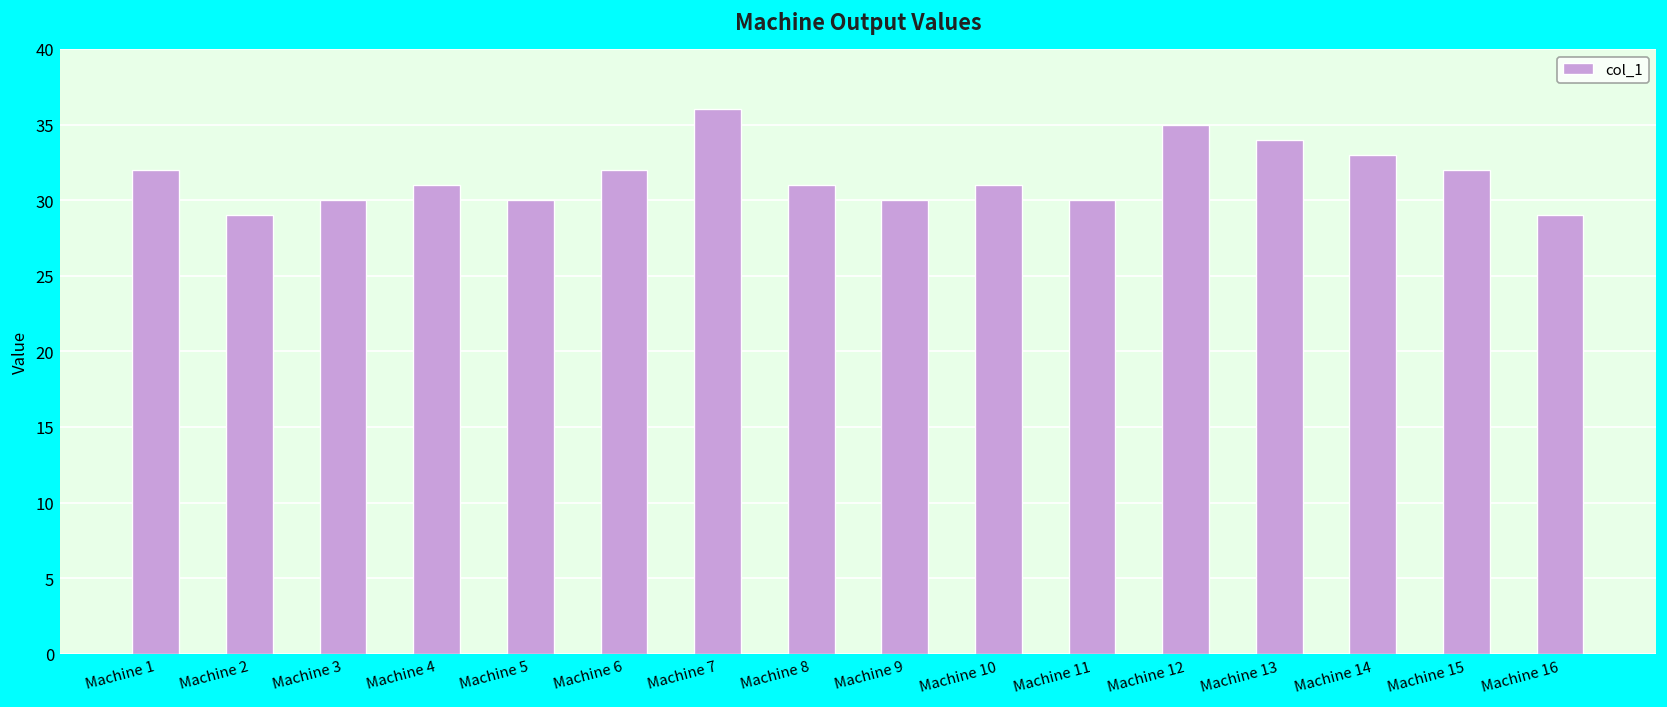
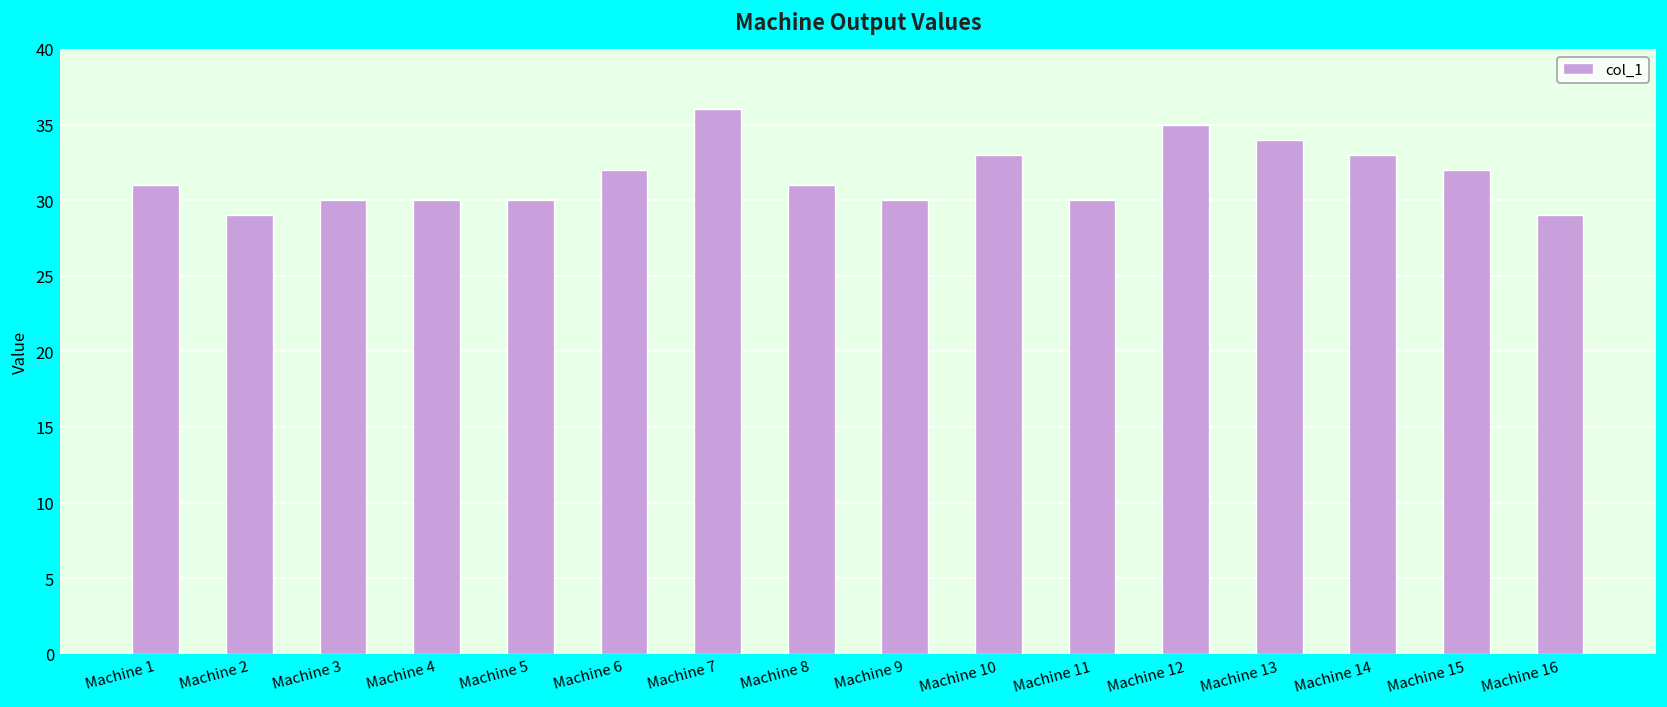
Machine 1: 32 -> 31
Machine 4: 31 -> 30
Machine 10: 31 -> 33
